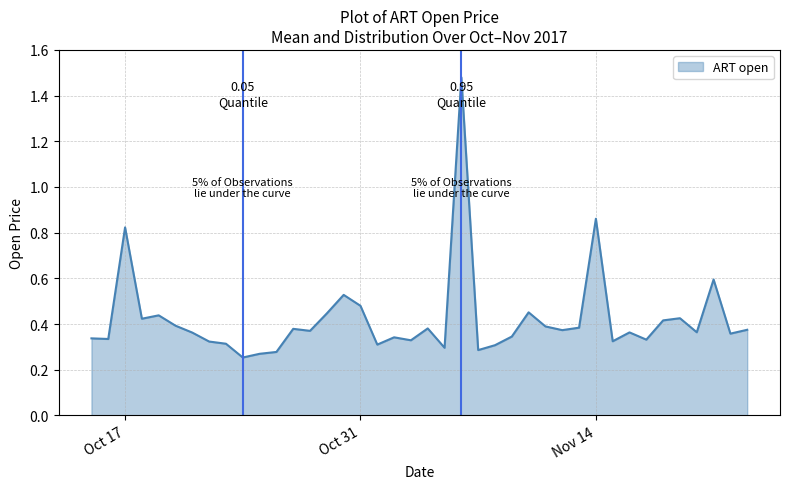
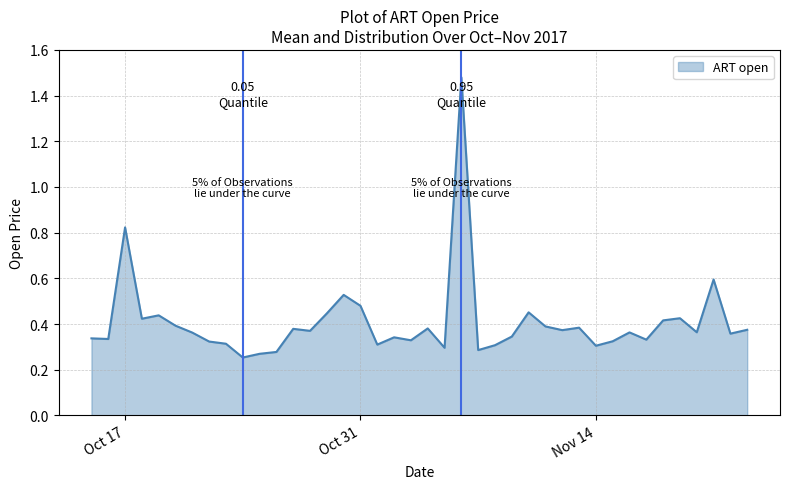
Nov 14: 0.86 -> 0.31
